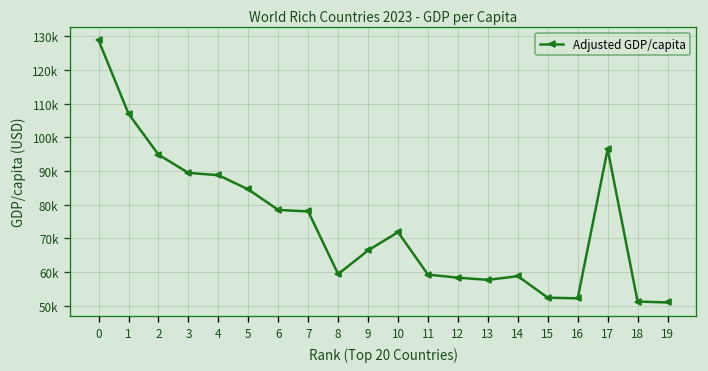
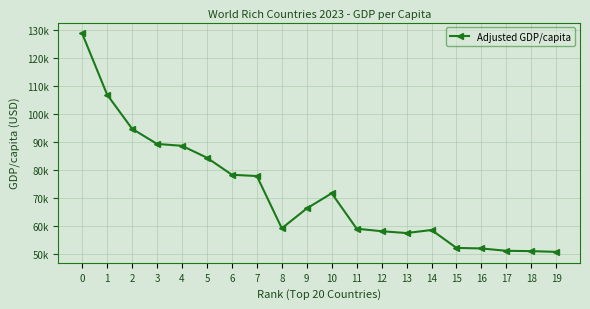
17: 96000 -> 51000
